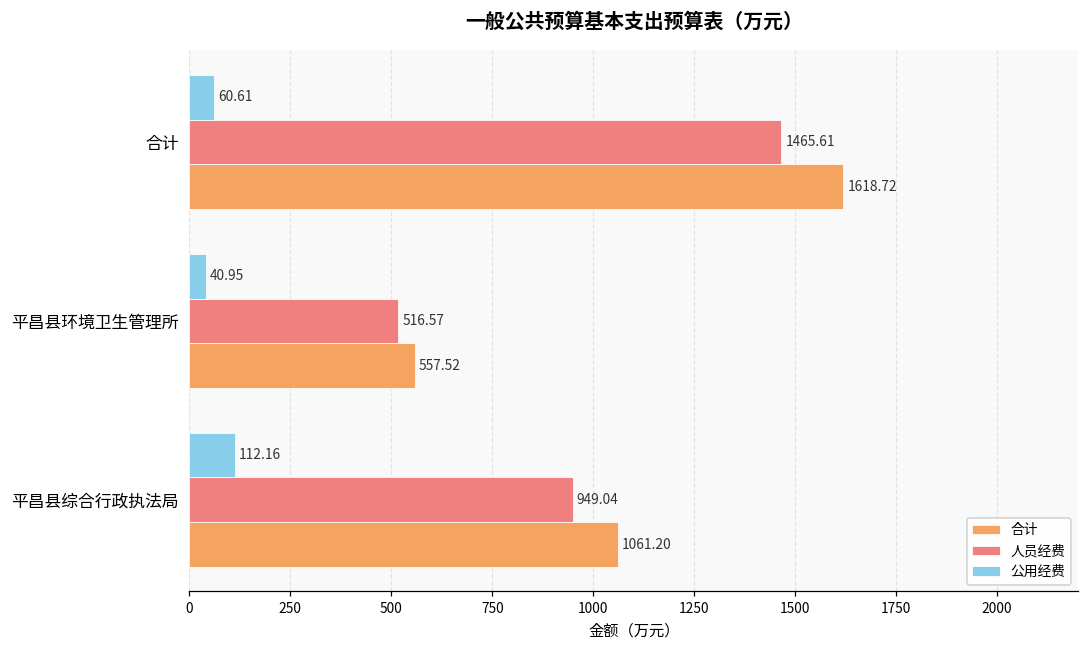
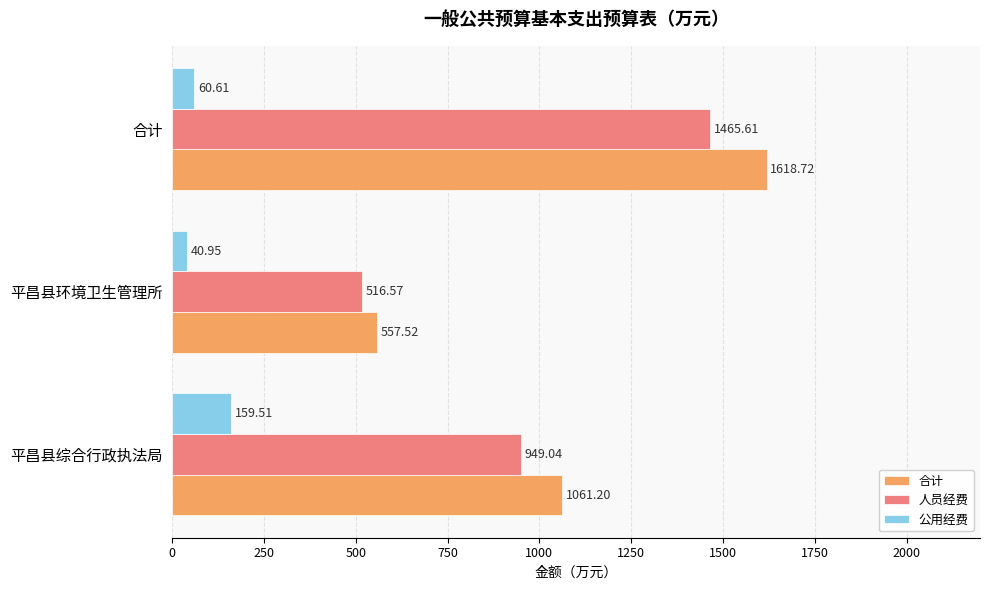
公用经费, 平昌县综合行政执法局: 112.16 -> 159.51
